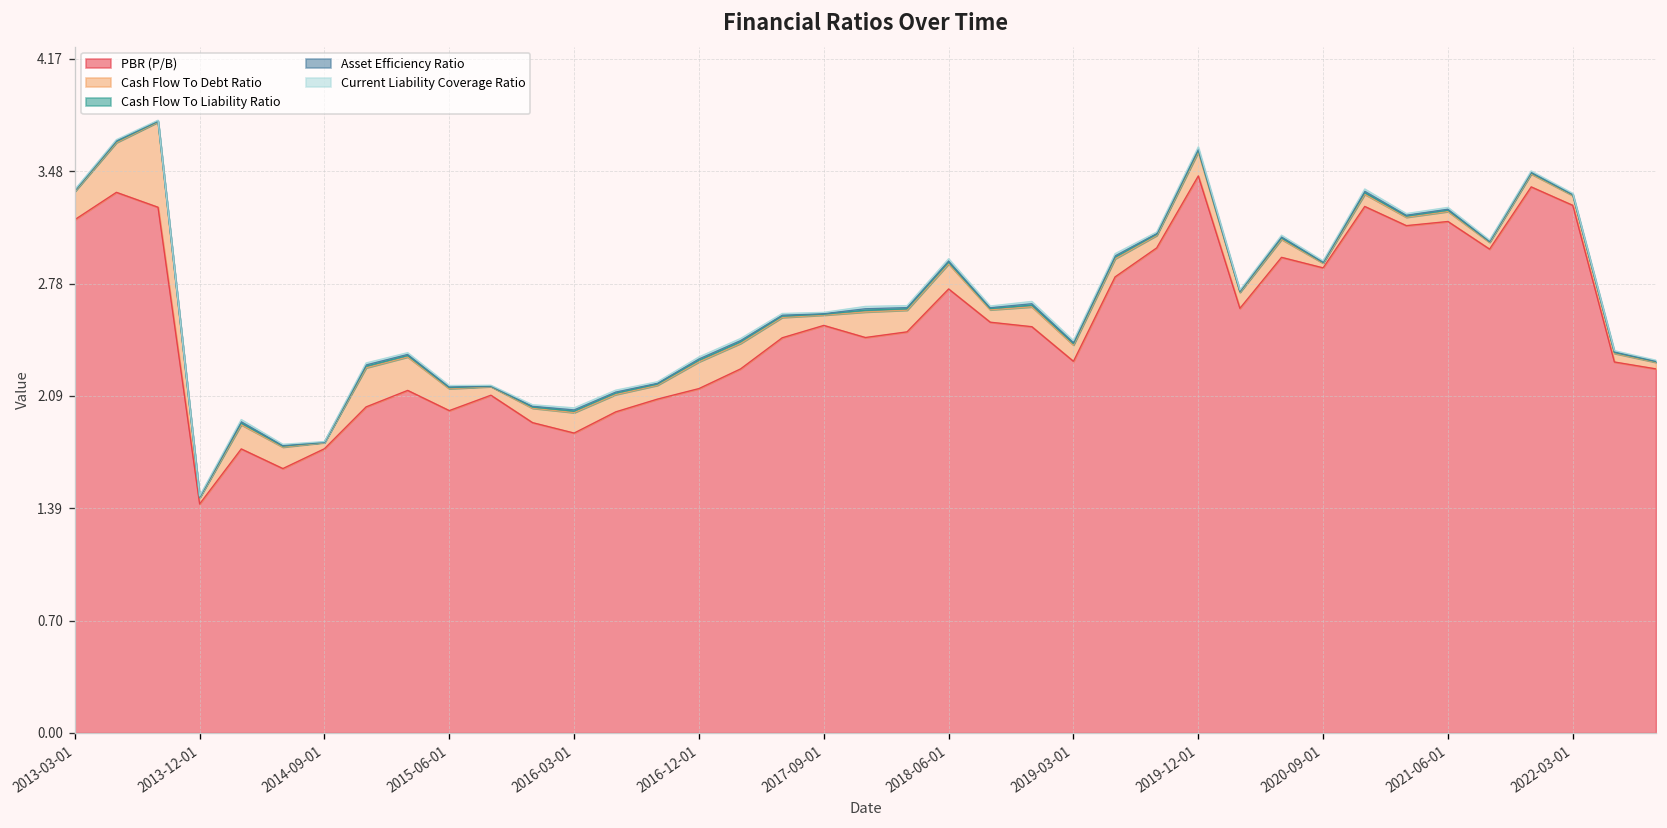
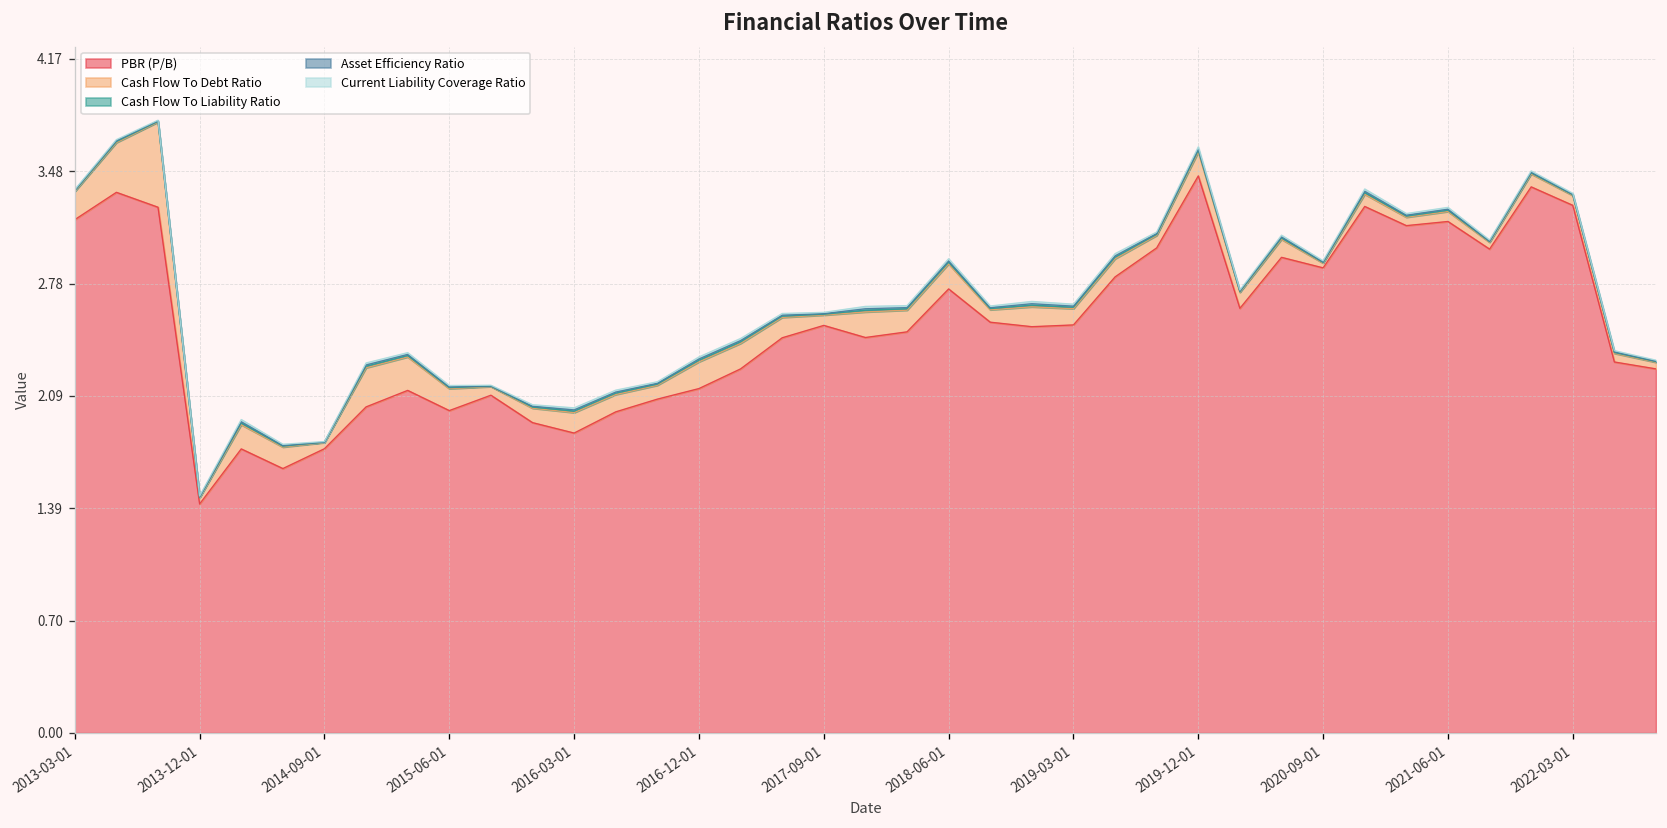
PBR (P/B), 2019-03-01: 2.30 -> 2.52
